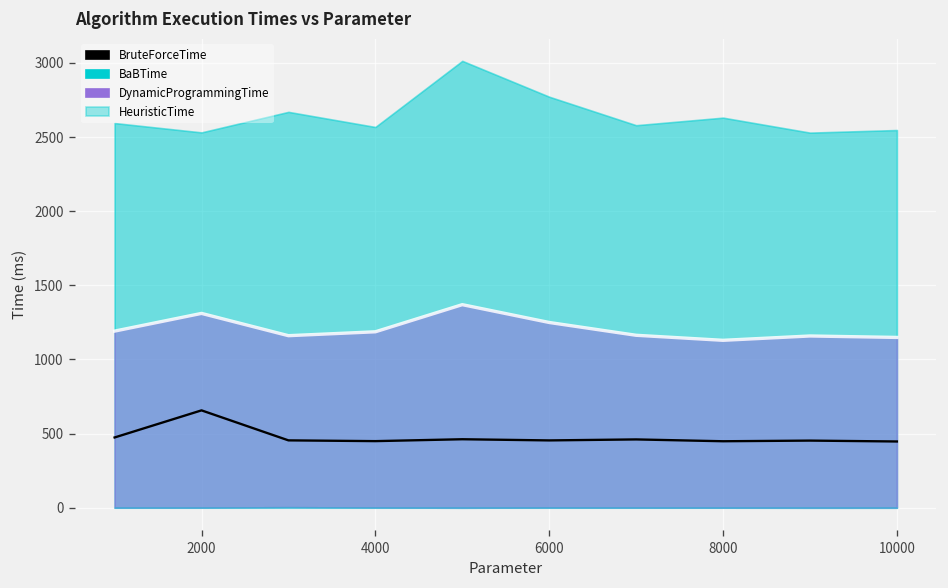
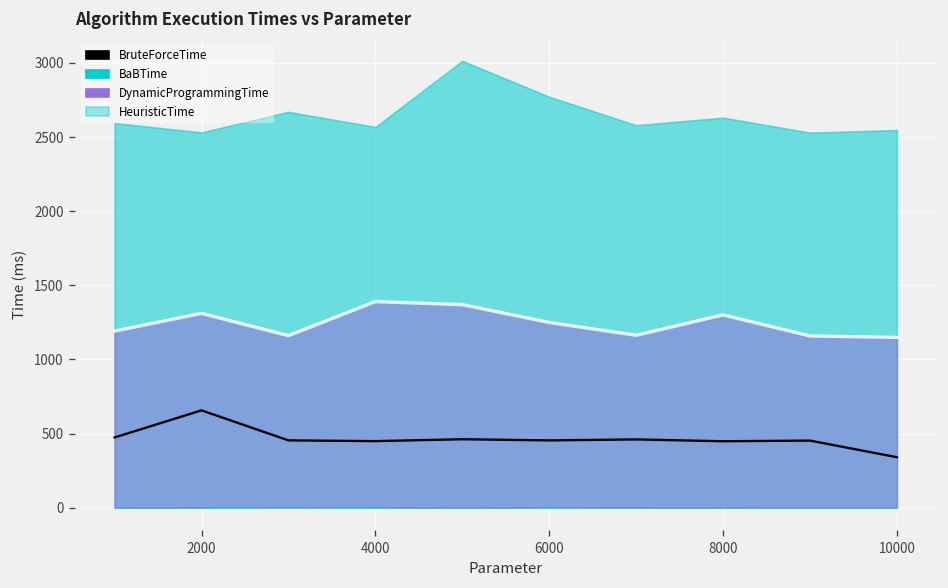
DynamicProgrammingTime, 4000: 1190 -> 1390
DynamicProgrammingTime, 8000: 1130 -> 1300
BruteForceTime, 10000: 450 -> 340
